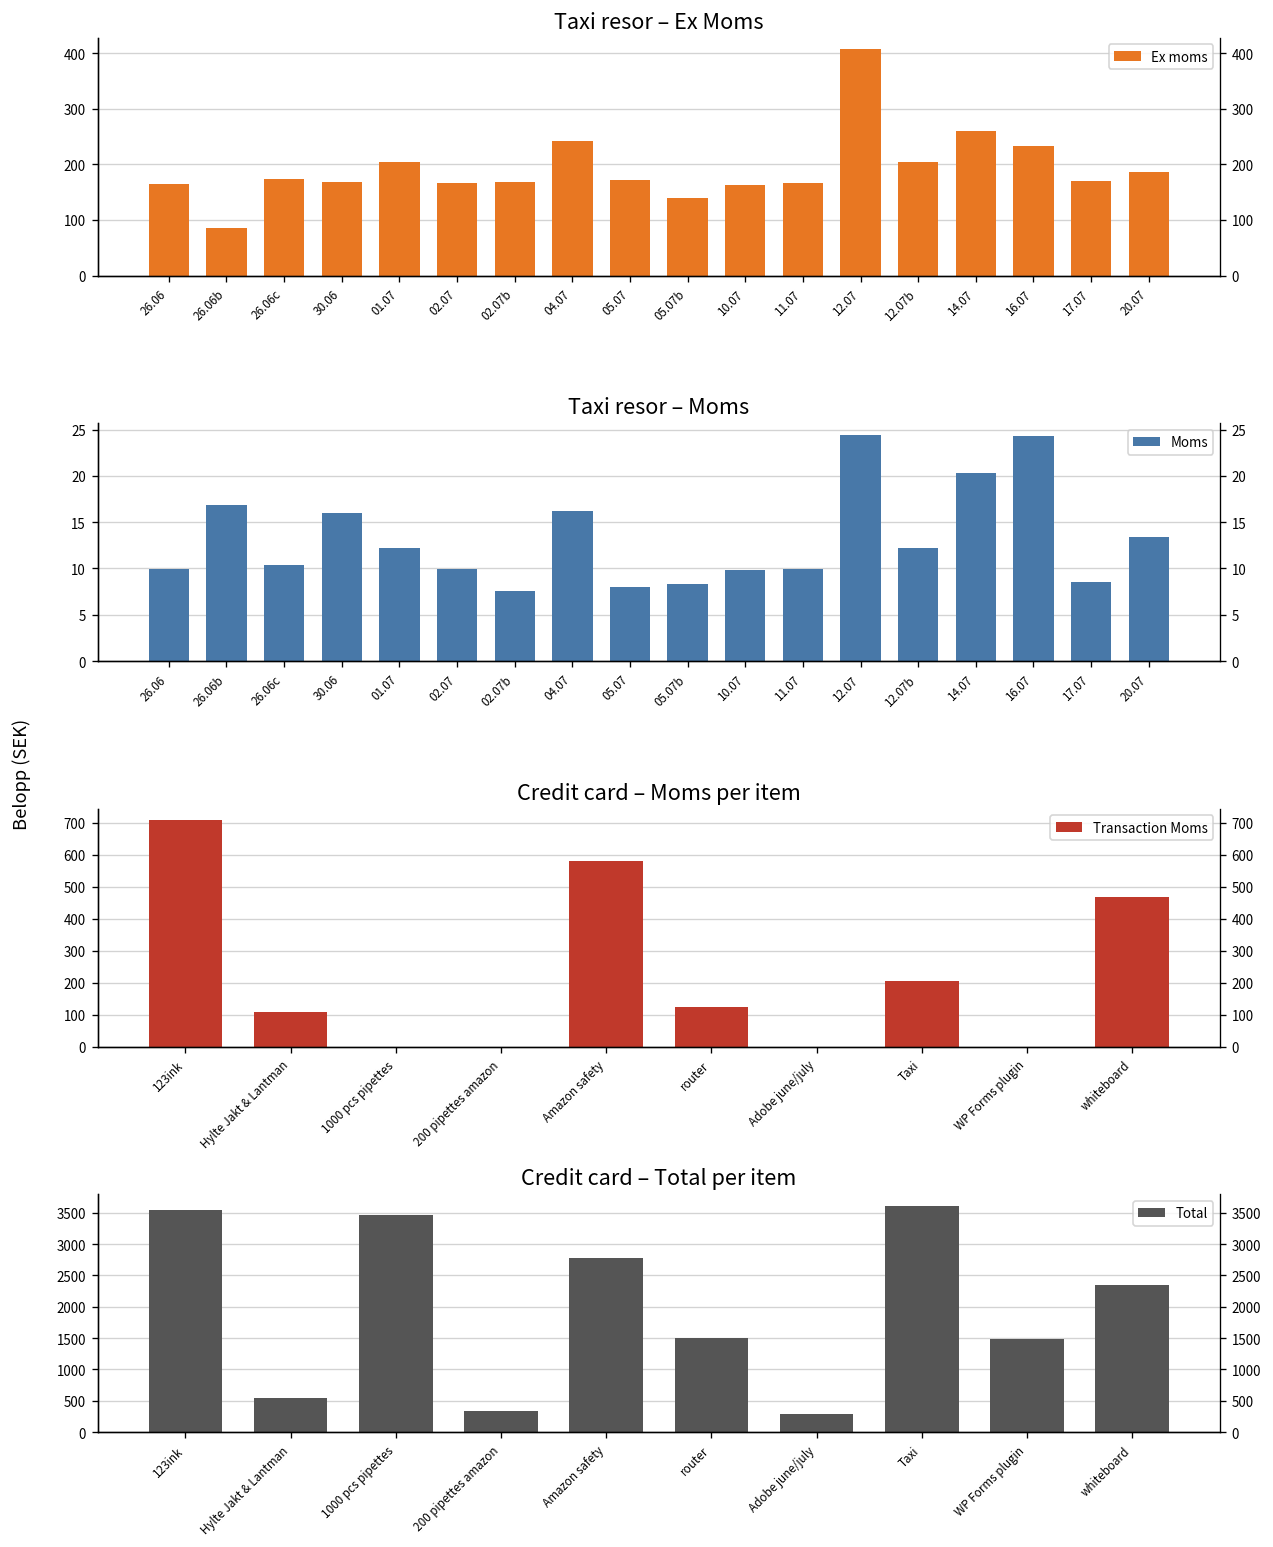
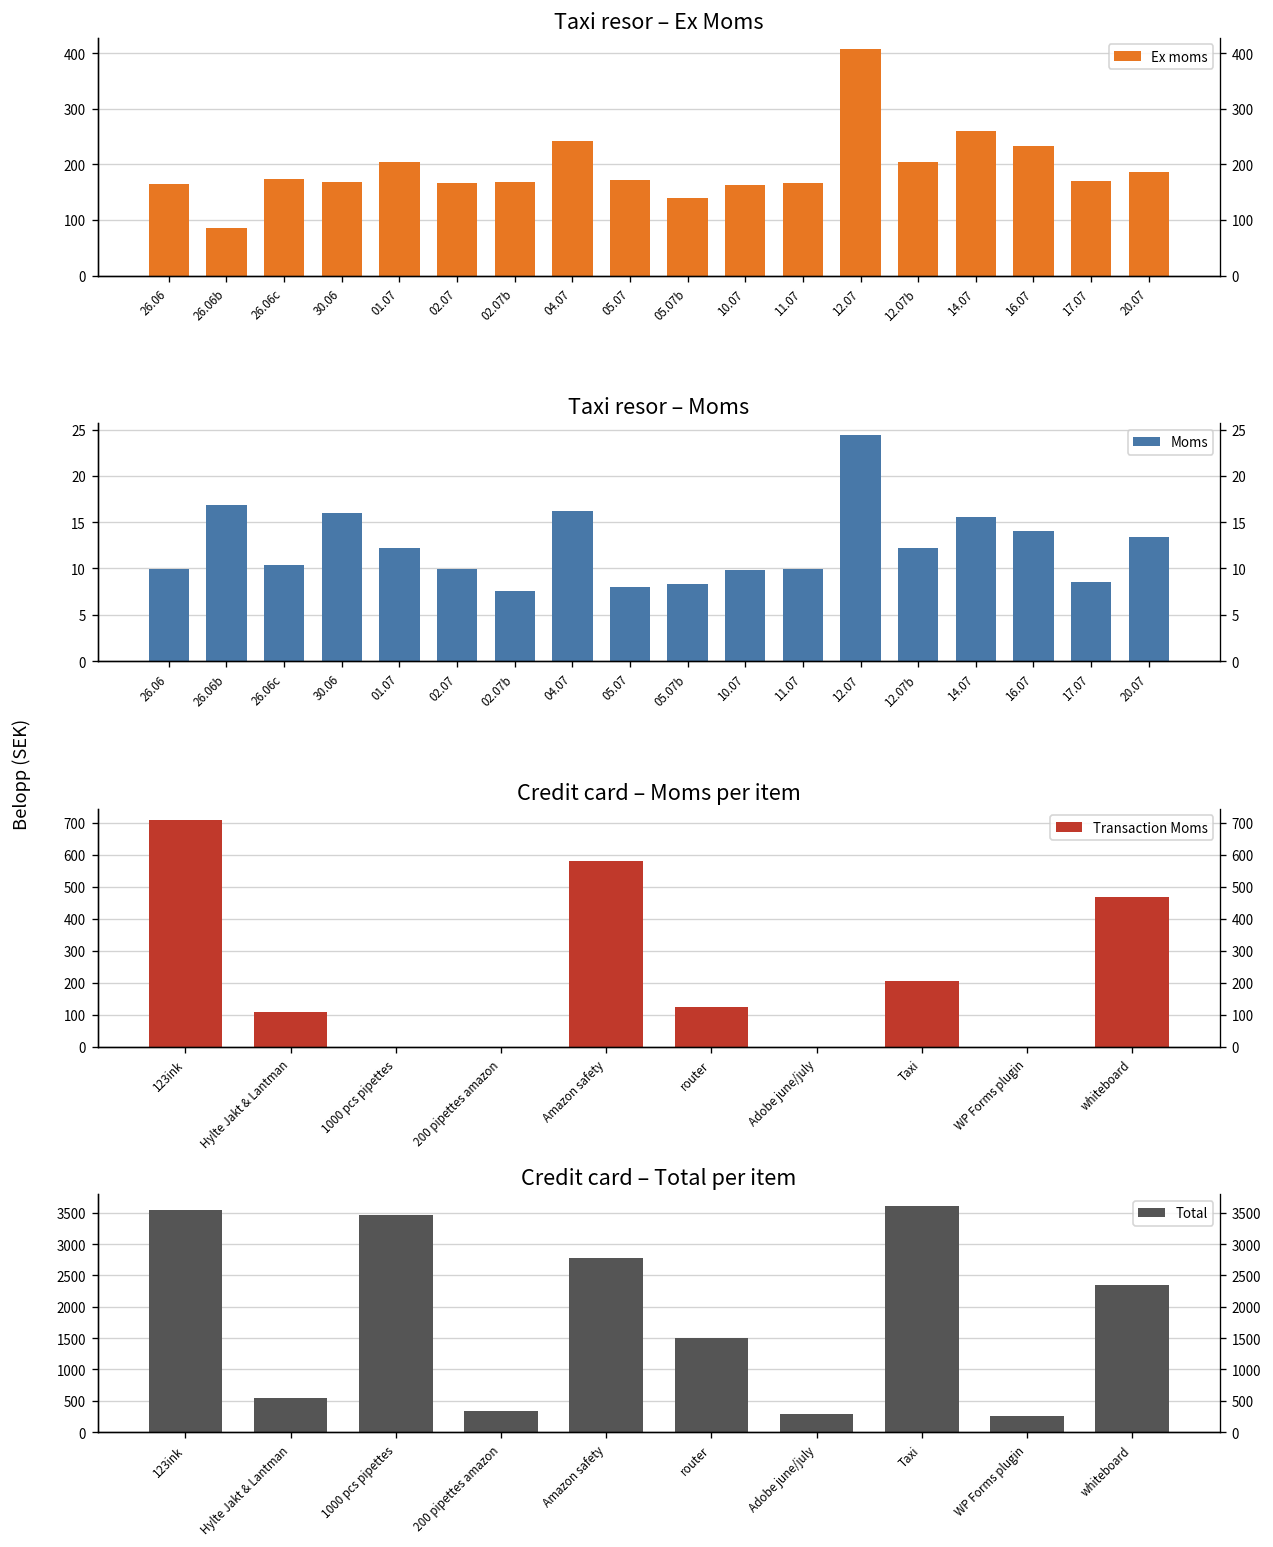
Taxi resor – Moms, 14.07: 20 -> 16
Taxi resor – Moms, 16.07: 24 -> 14
Credit card – Total per item, WP Forms plugin: 1500 -> 300
